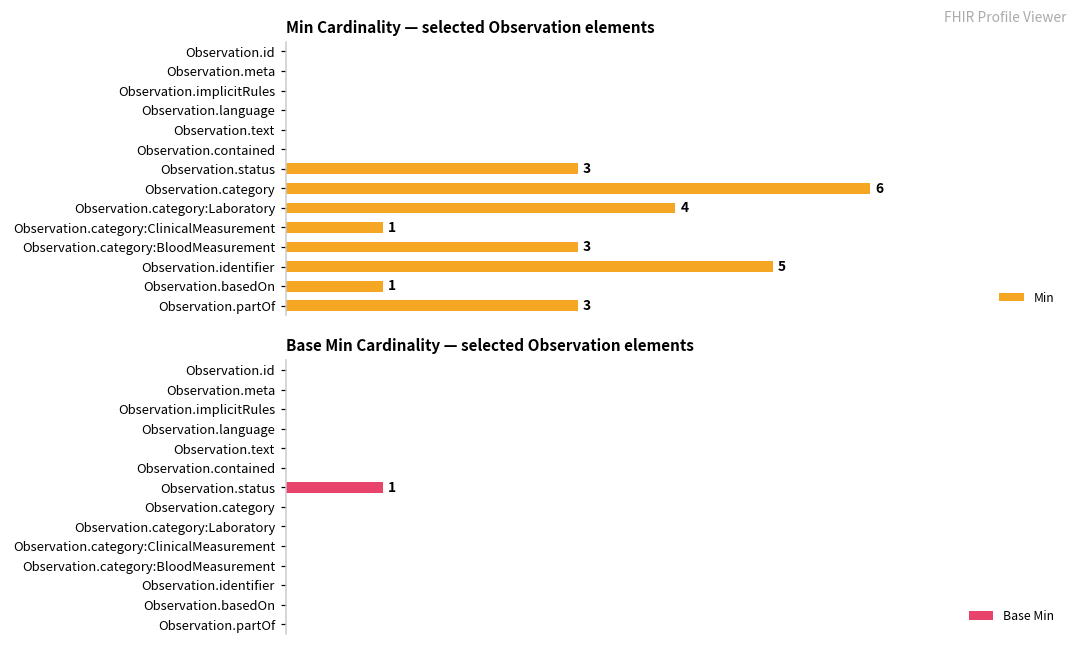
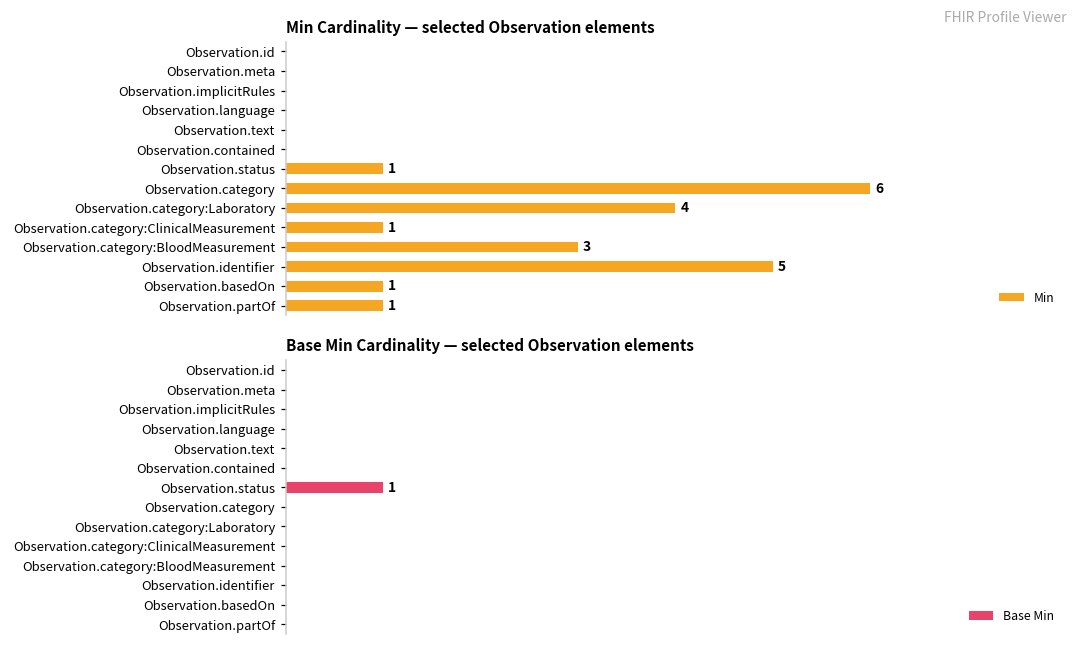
Min Cardinality — selected Observation elements, Observation.status: 3 -> 1
Min Cardinality — selected Observation elements, Observation.partOf: 3 -> 1
